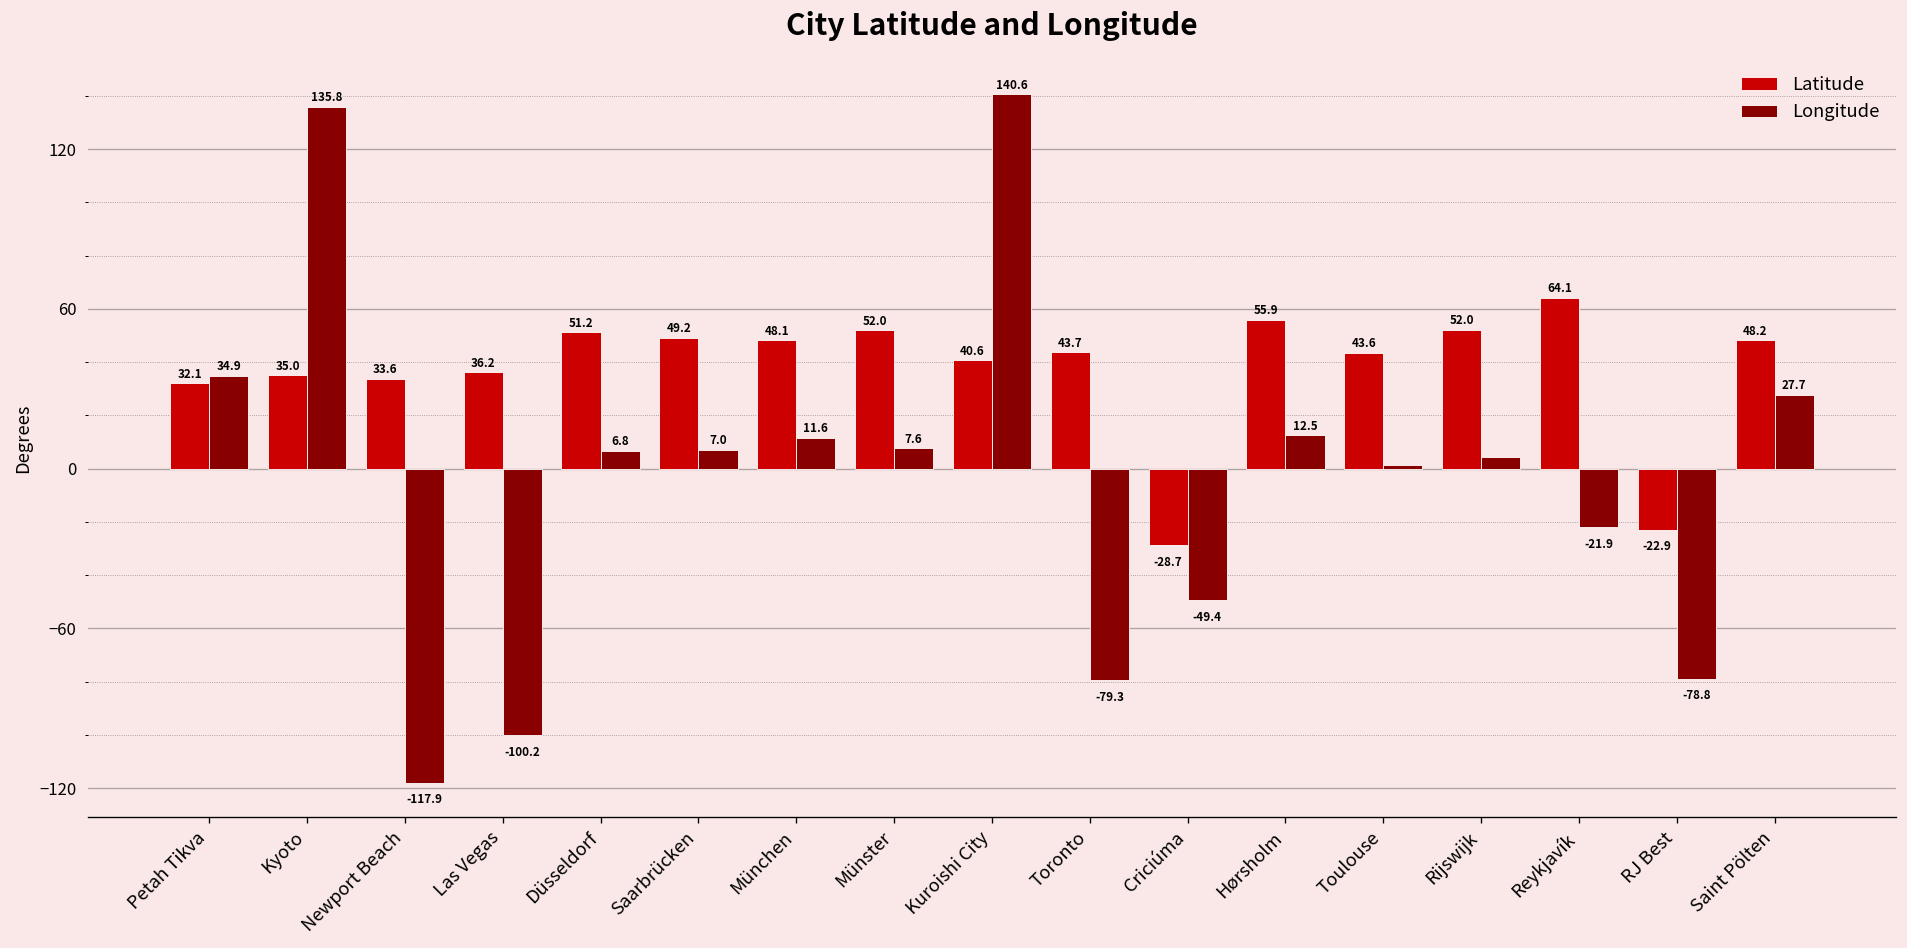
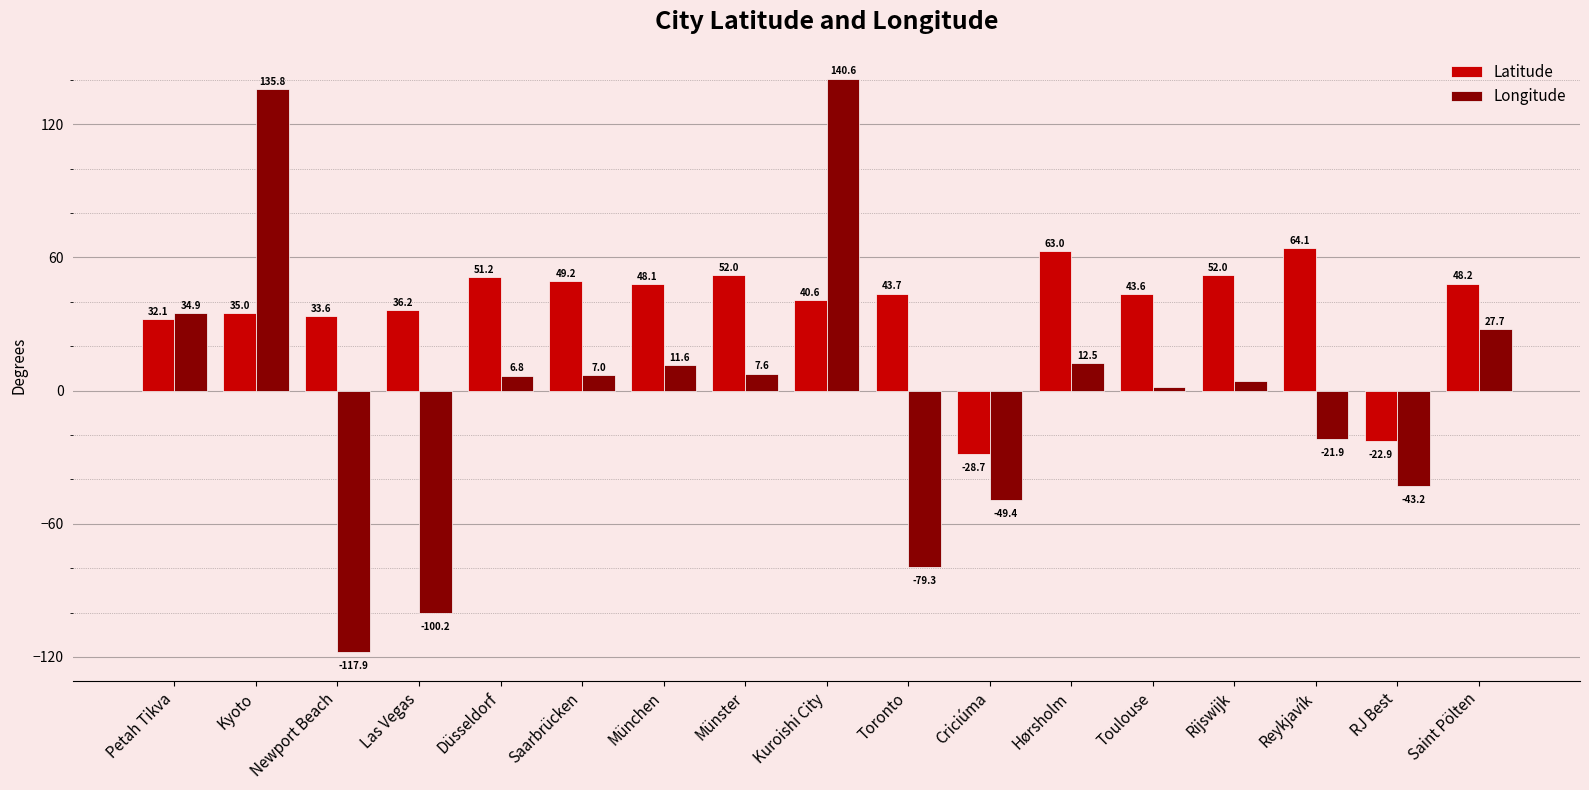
Latitude, Hørsholm: 55.9 -> 63.0
Longitude, RJ Best: -78.8 -> -43.2
